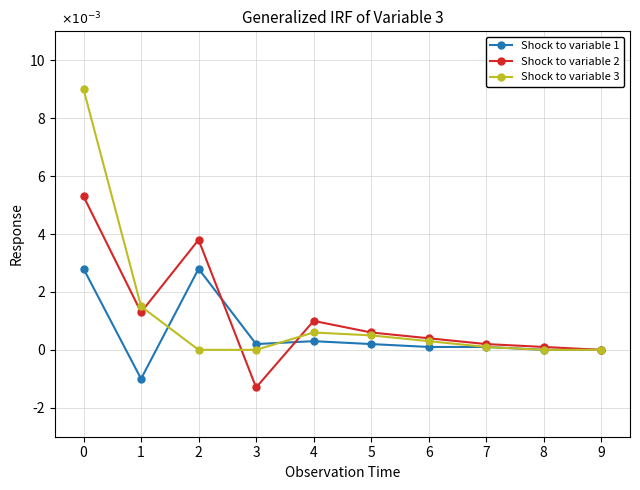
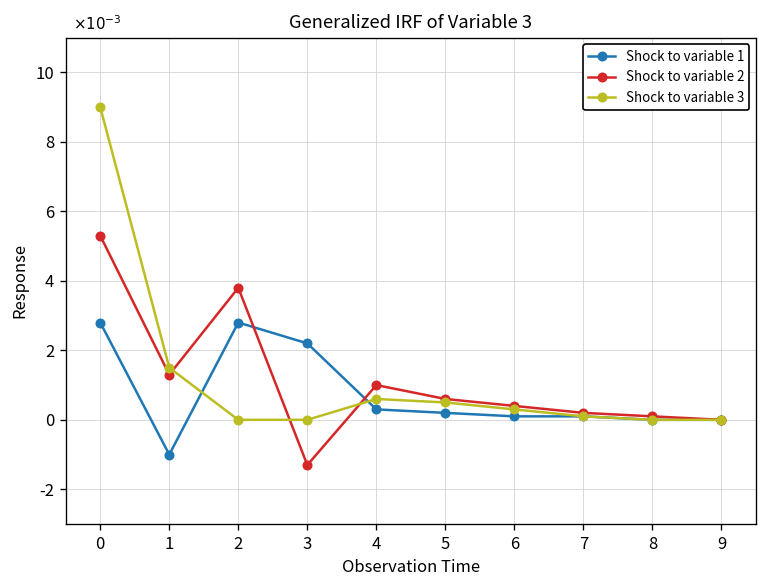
Shock to variable 1, 3: 0.2 -> 2.2
